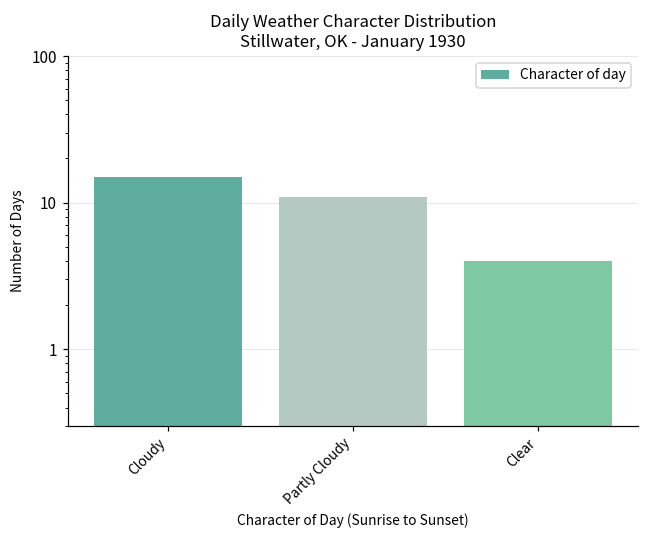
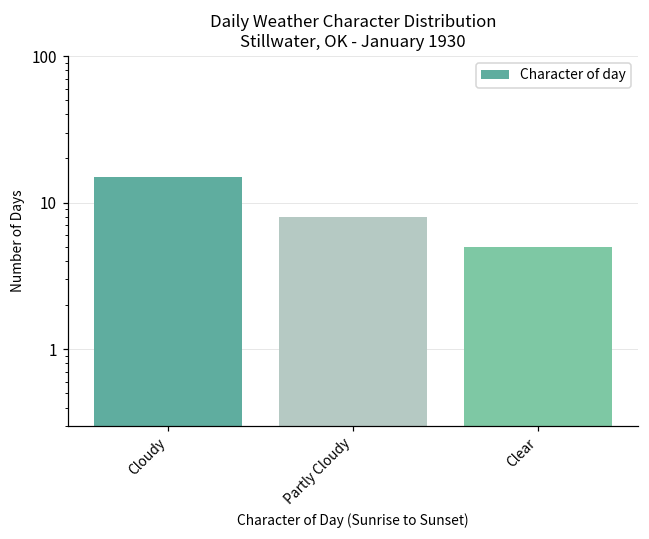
Partly Cloudy: 11 -> 8
Clear: 4 -> 5
